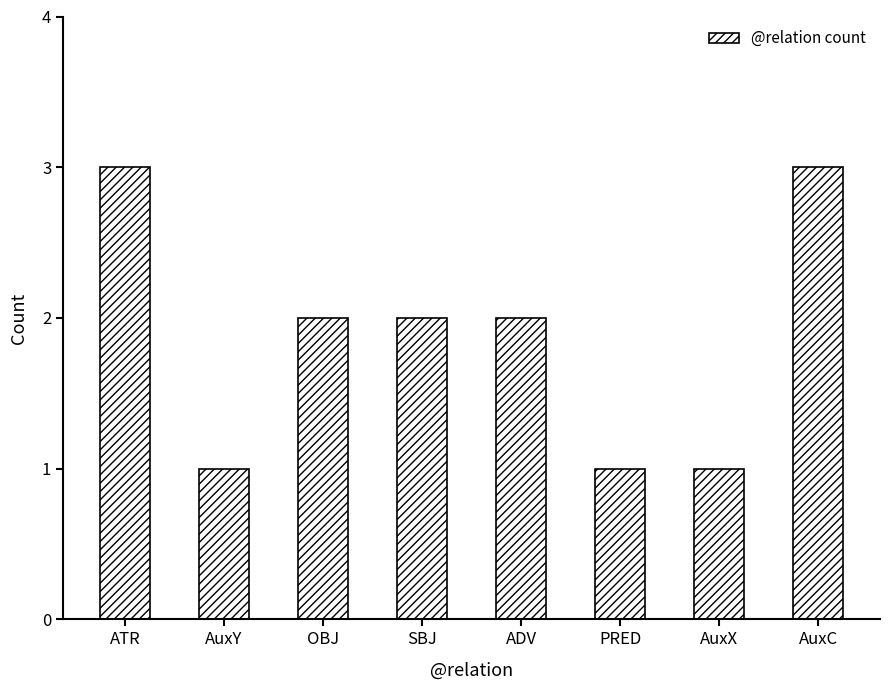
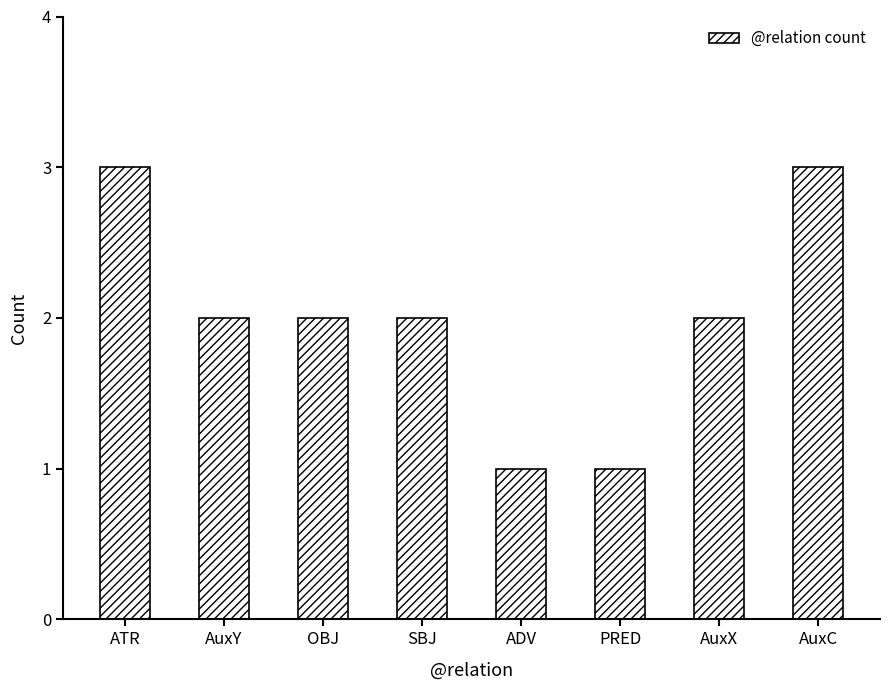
AuxY: 1 -> 2
ADV: 2 -> 1
AuxX: 1 -> 2
